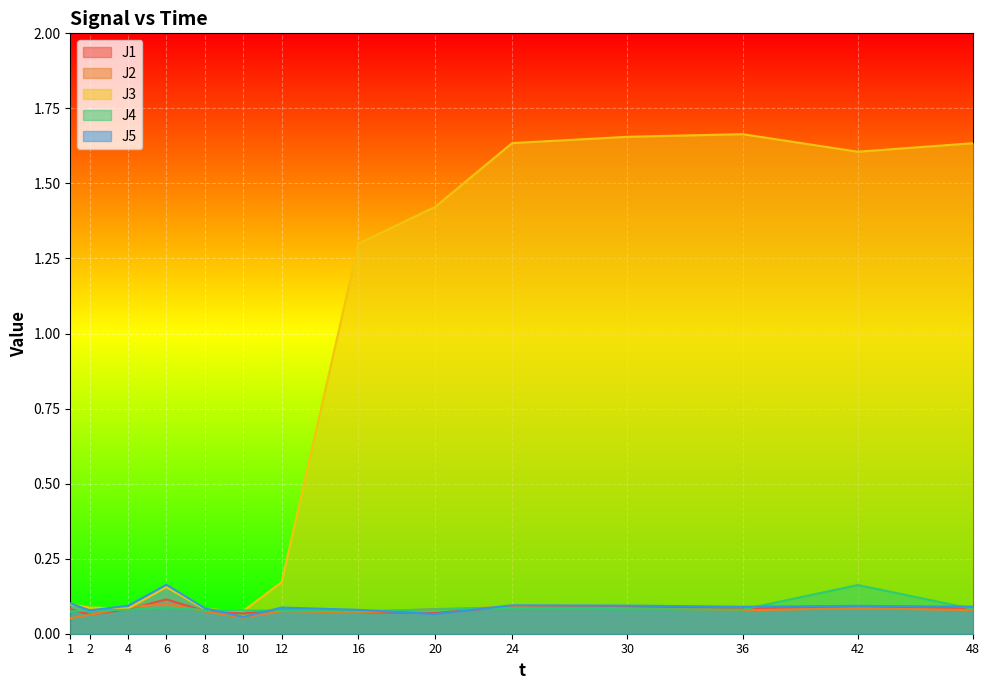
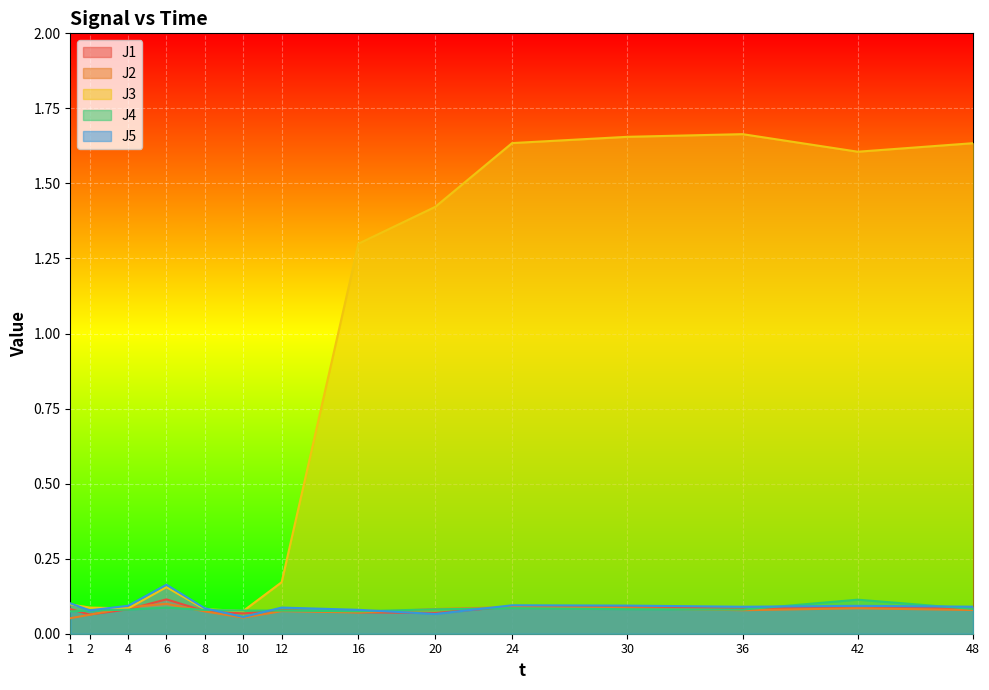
J4, 42: 0.16 -> 0.11
